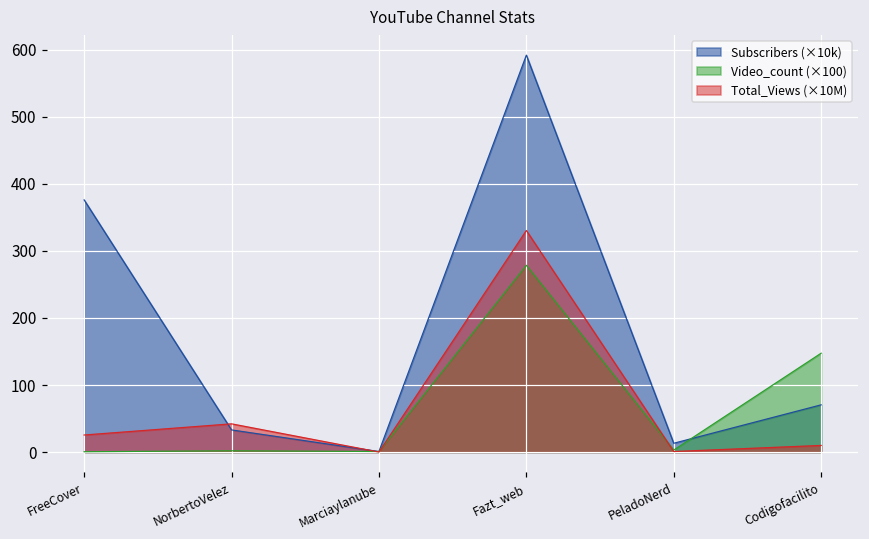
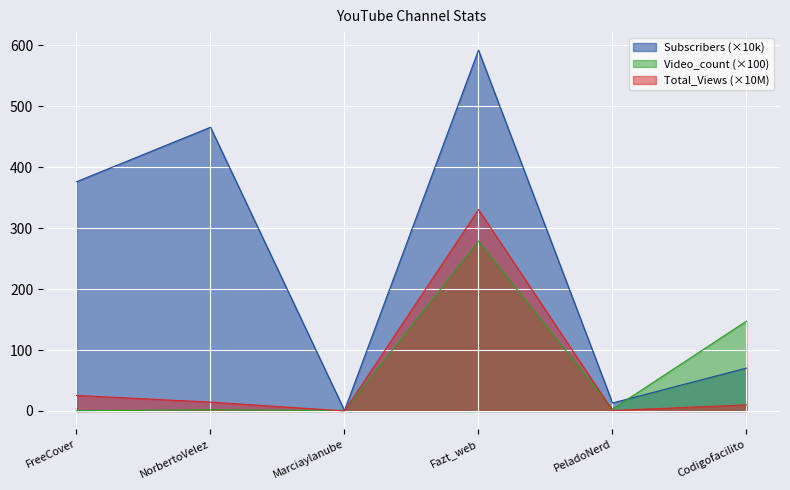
Subscribers (×10k), NorbertoVelez: 30 -> 470
Total_Views (×10M), NorbertoVelez: 40 -> 10
